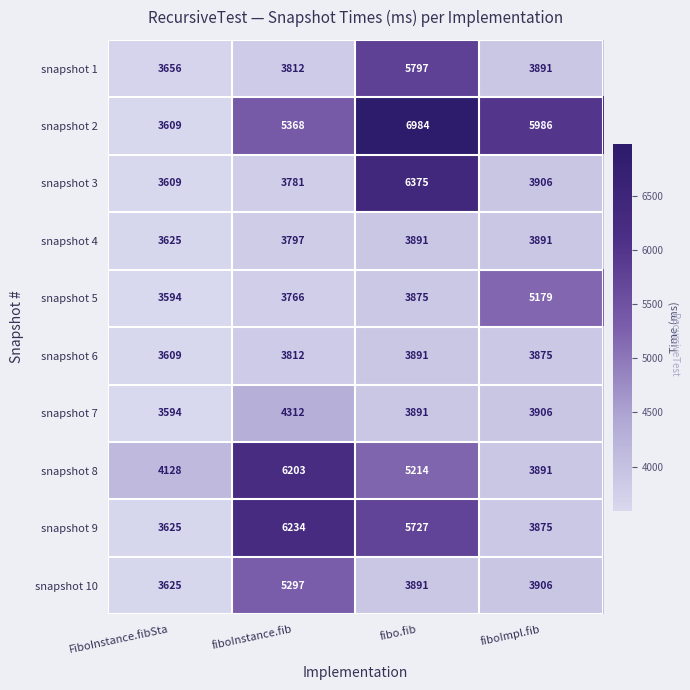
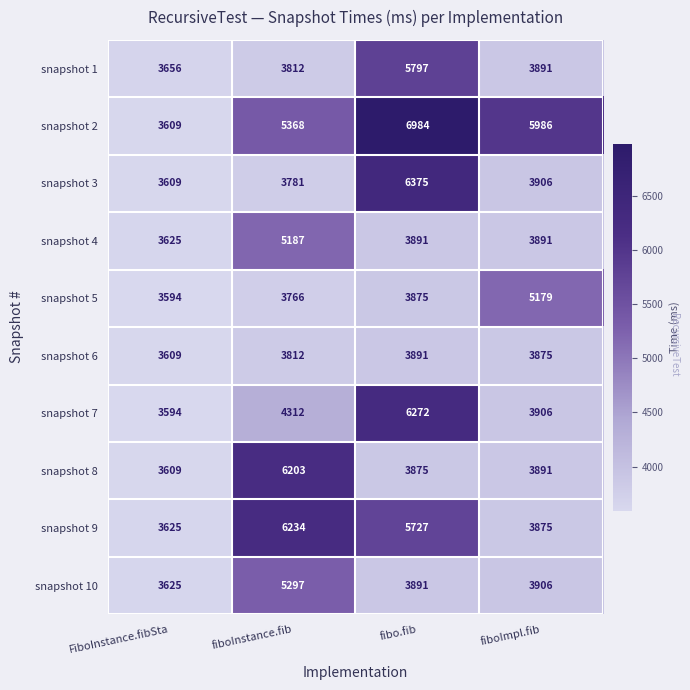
snapshot 4, fiboInstance.fib: 3797 -> 5187
snapshot 7, fibo.fib: 3891 -> 6272
snapshot 8, FiboInstance.fibSta: 4128 -> 3609
snapshot 8, fibo.fib: 5214 -> 3875
